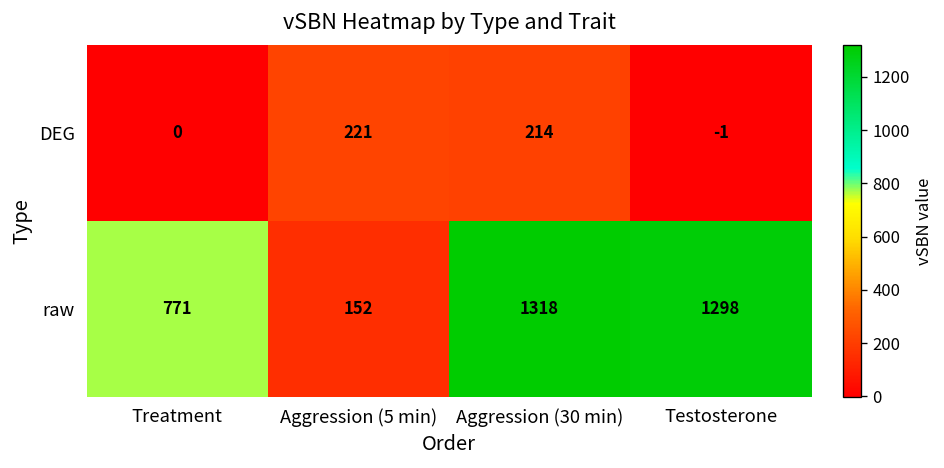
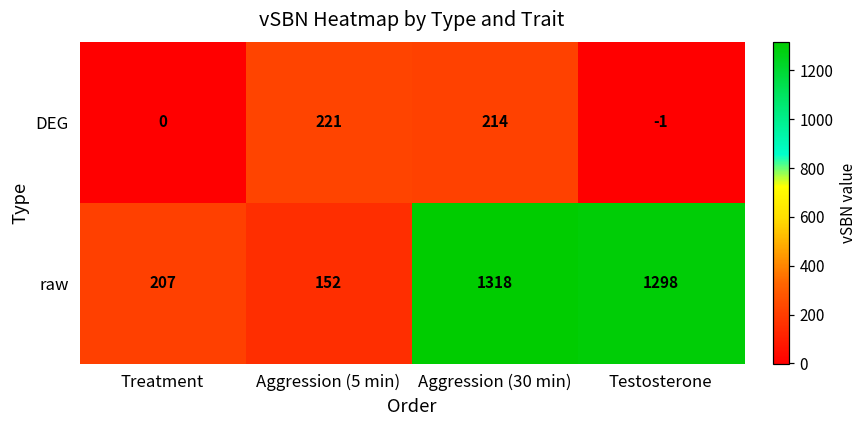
raw, Treatment: 771 -> 207
